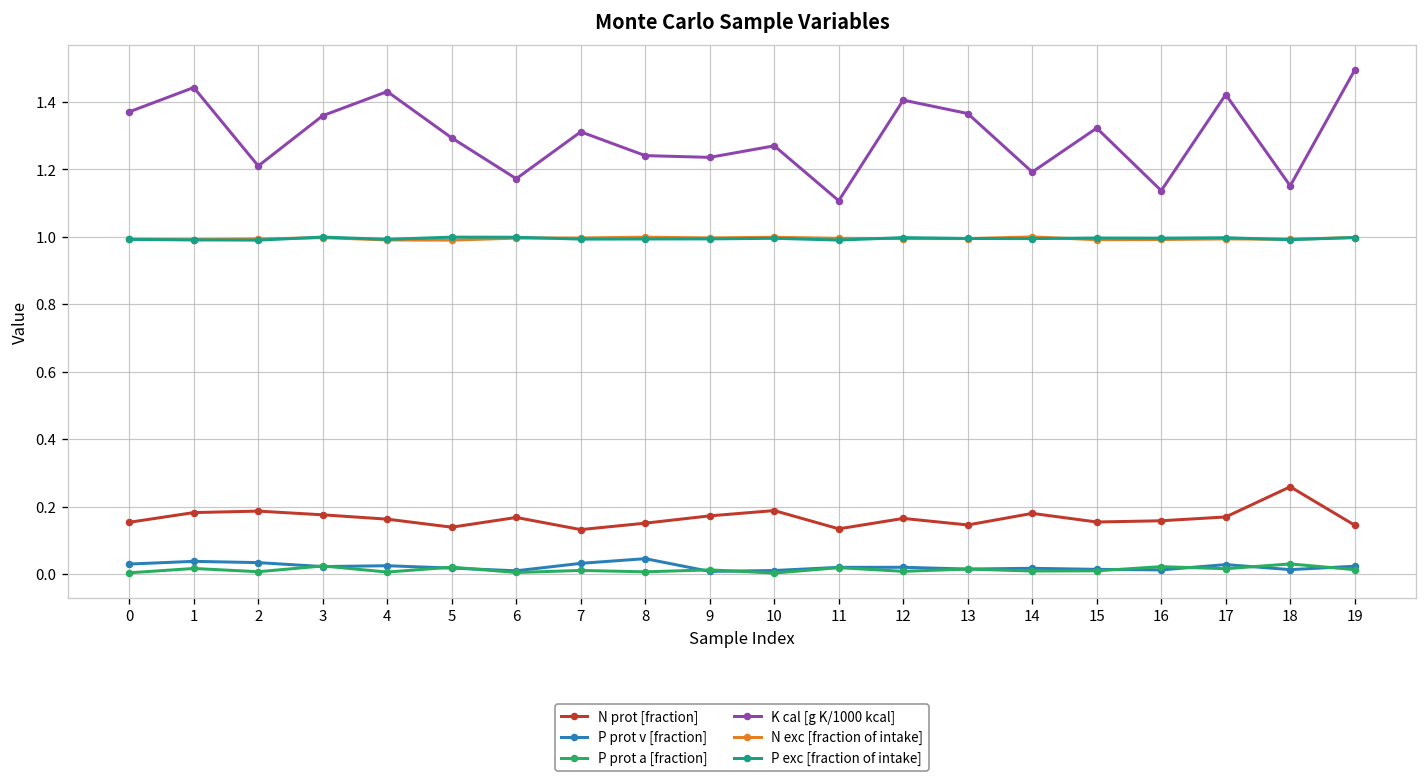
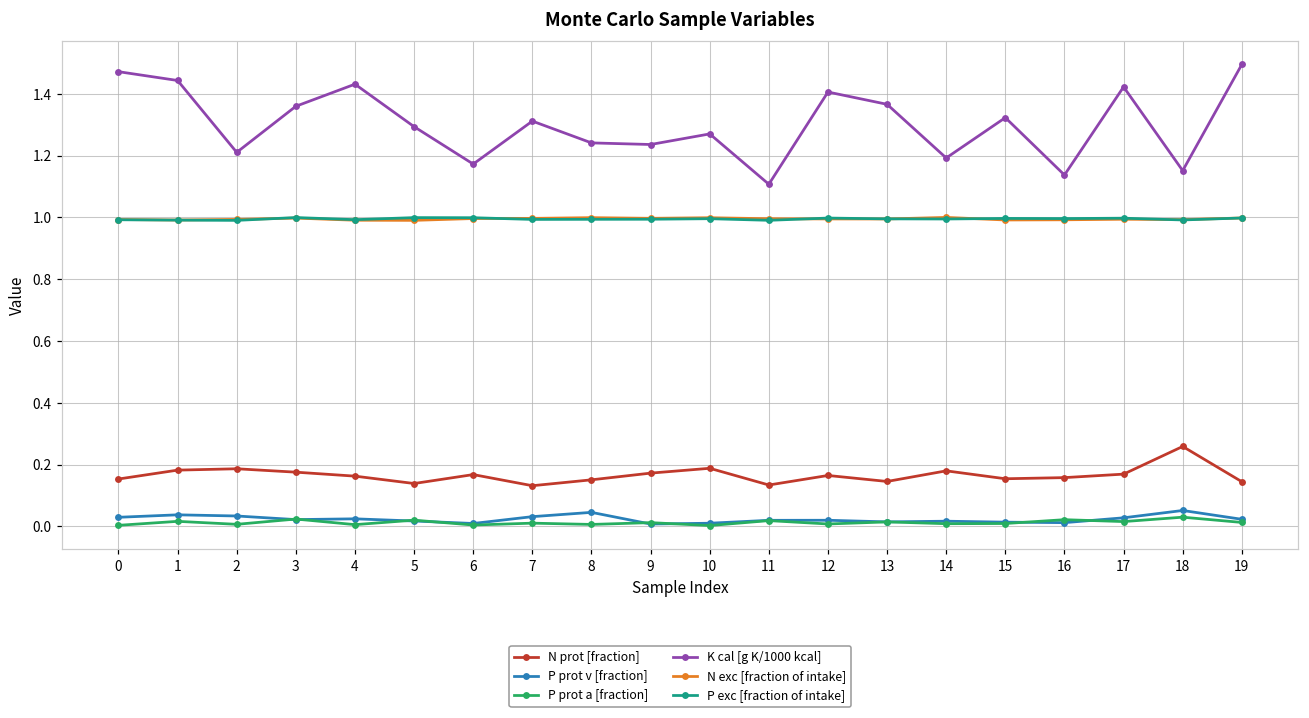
K cal [g K/1000 kcal], 0: 1.37 -> 1.47
P prot v [fraction], 18: 0.01 -> 0.05
